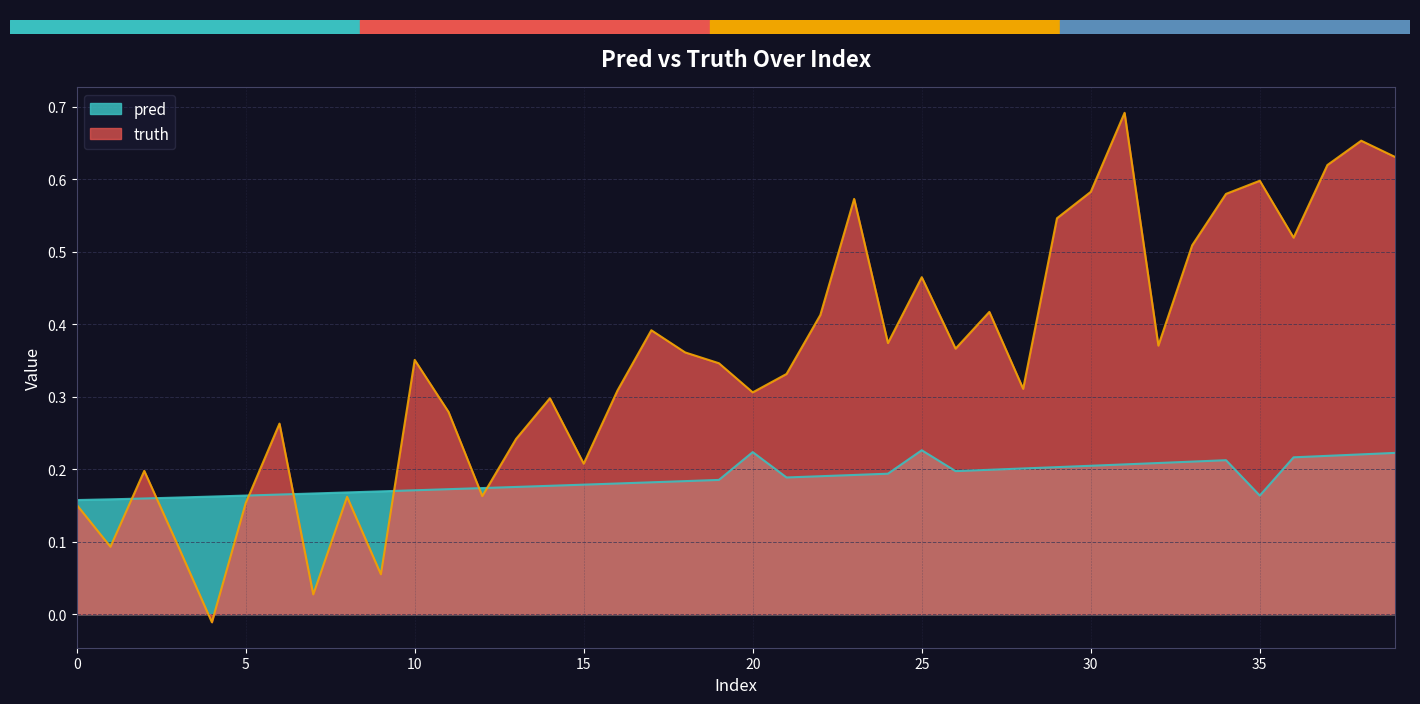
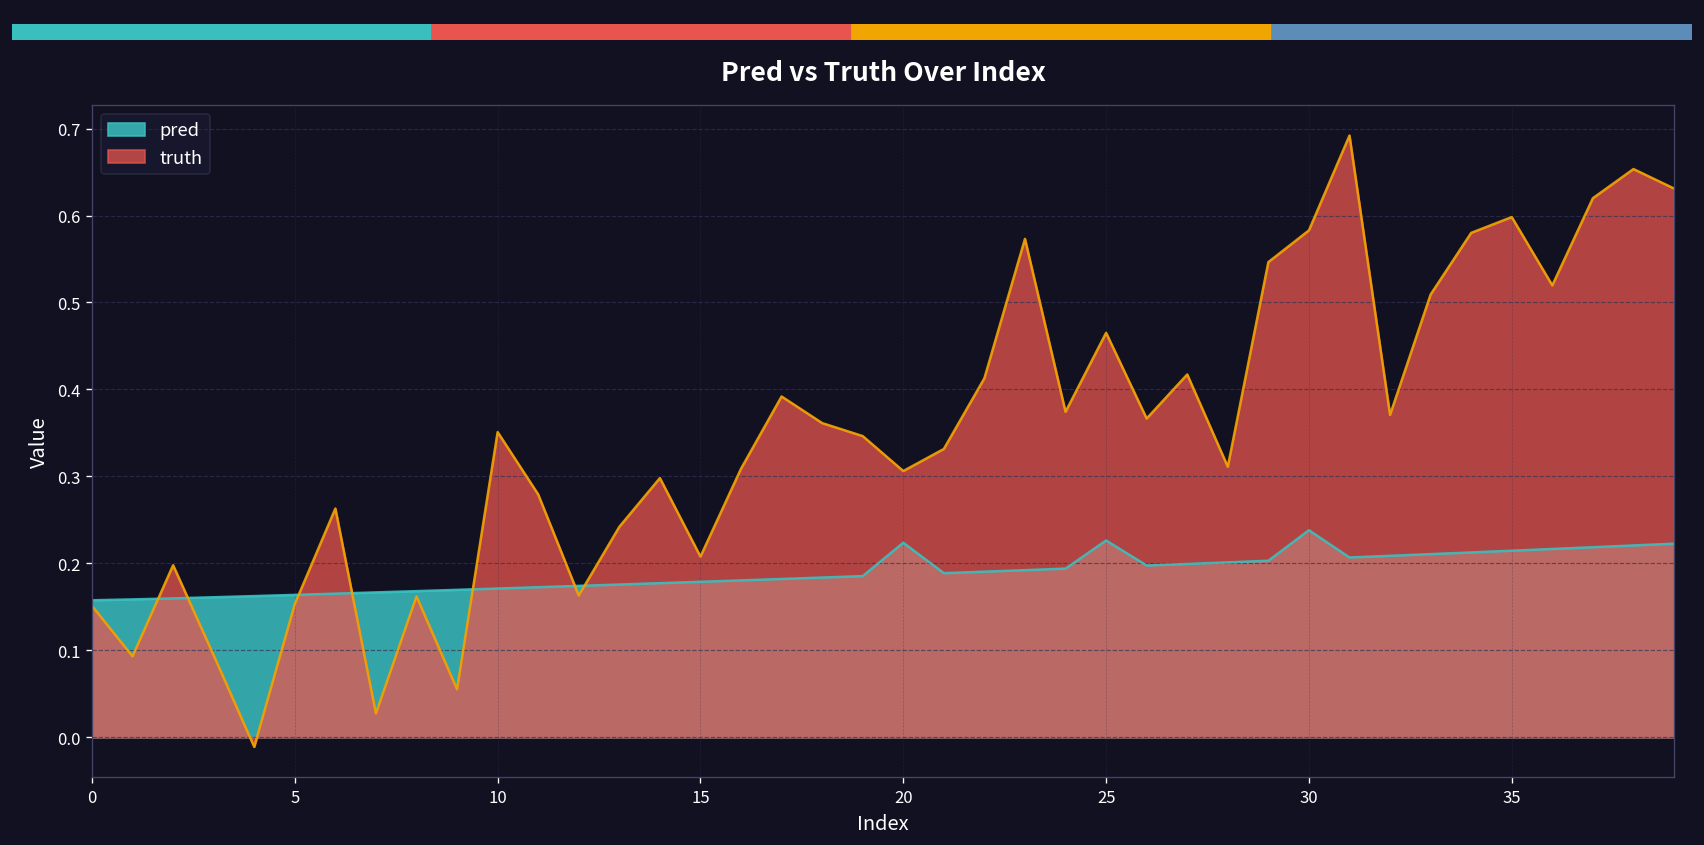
pred, 30: 0.20 -> 0.24
pred, 35: 0.16 -> 0.21
